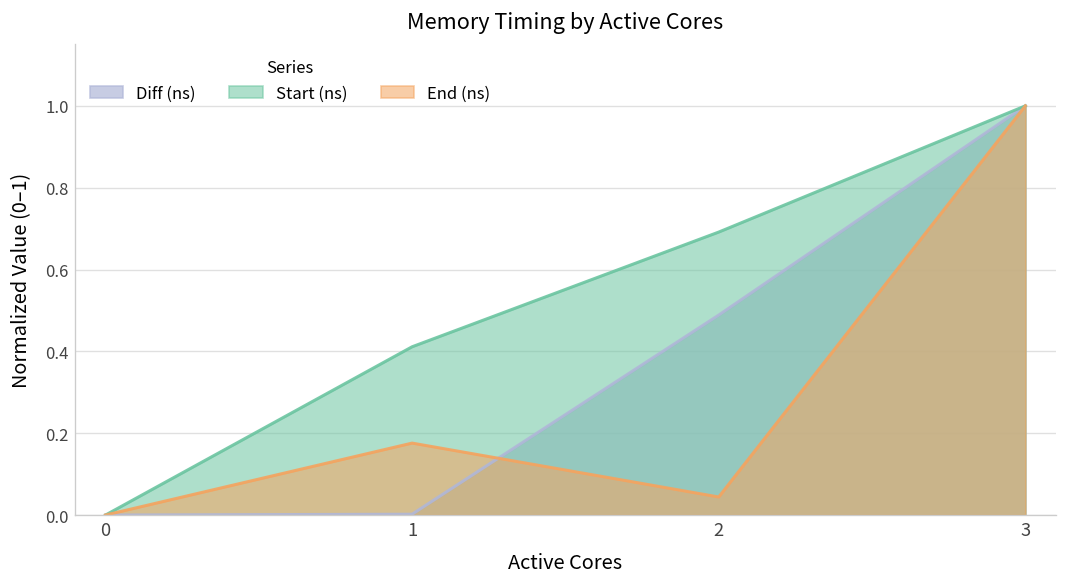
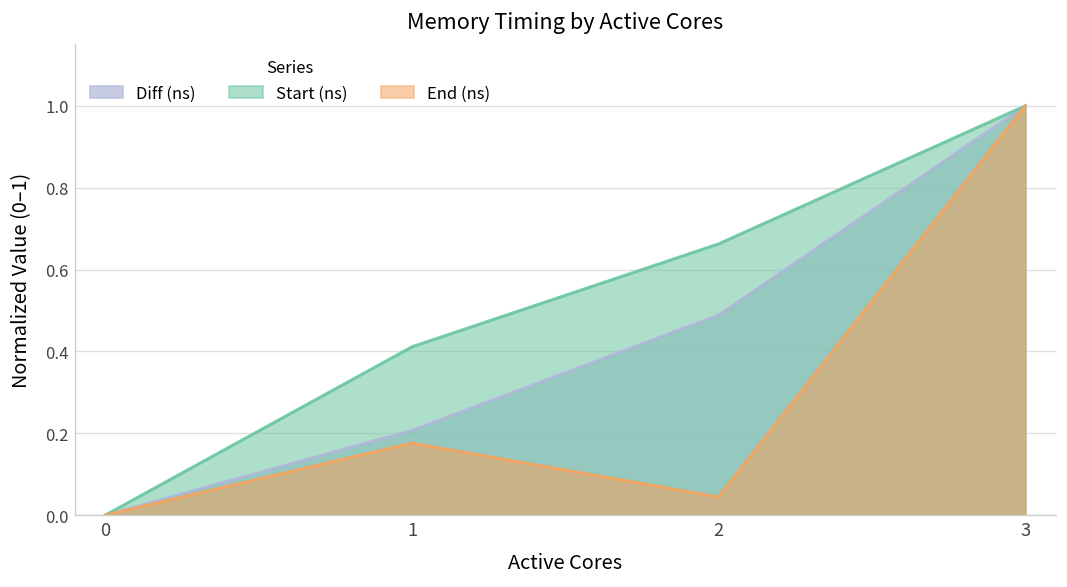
Diff (ns), 1: 0.00 -> 0.21
Start (ns), 2: 0.69 -> 0.66
